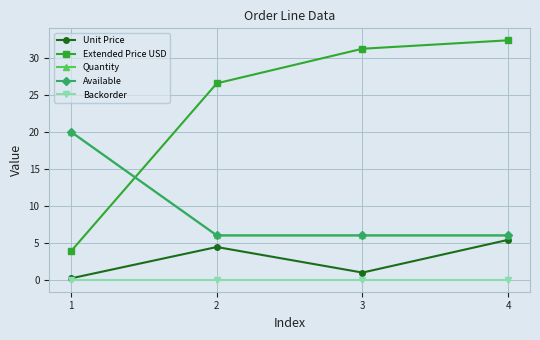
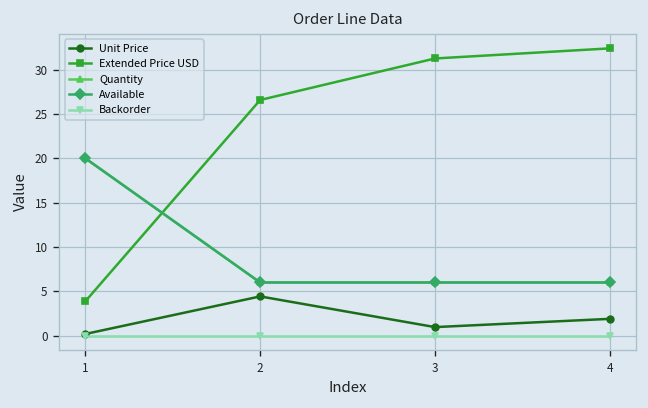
Unit Price, 4: 5 -> 2
